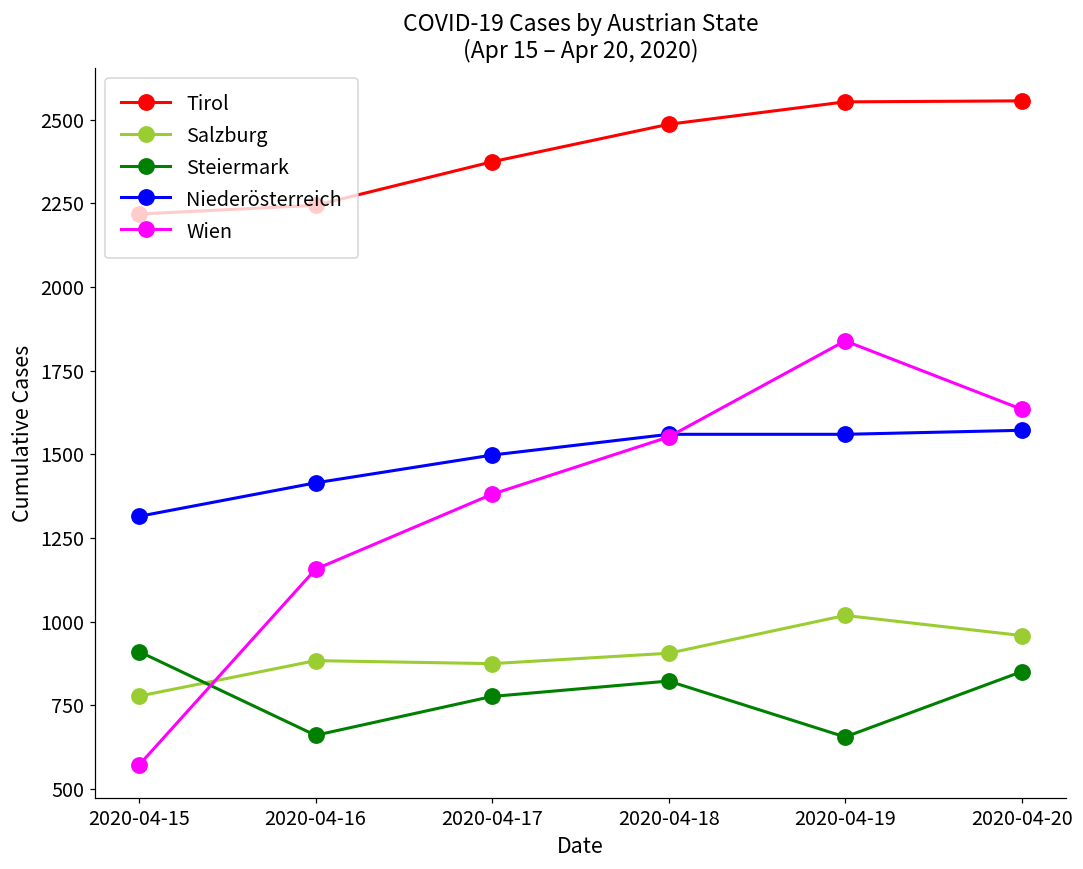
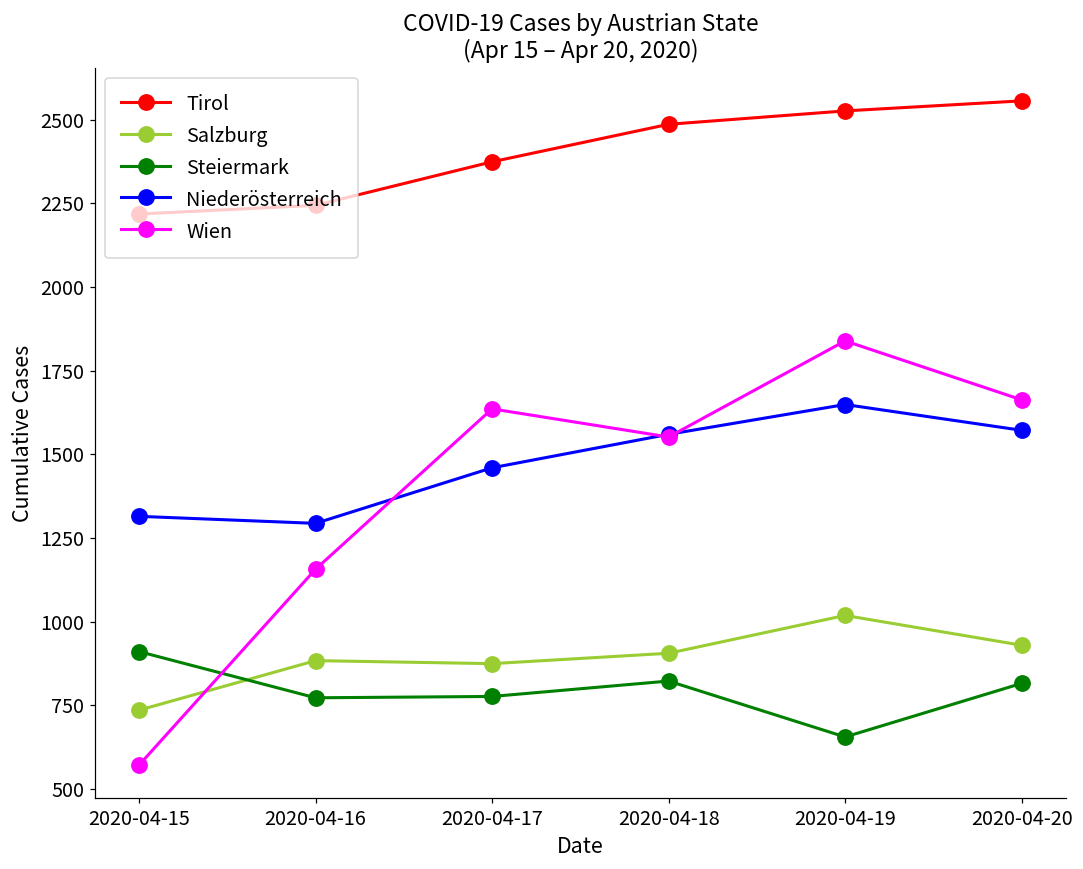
Salzburg, 2020-04-15: 780 -> 740
Steiermark, 2020-04-16: 660 -> 770
Niederösterreich, 2020-04-16: 1420 -> 1290
Niederösterreich, 2020-04-17: 1500 -> 1460
Wien, 2020-04-17: 1380 -> 1640
Tirol, 2020-04-19: 2550 -> 2530
Niederösterreich, 2020-04-19: 1560 -> 1650
Salzburg, 2020-04-20: 960 -> 930
Steiermark, 2020-04-20: 850 -> 820
Wien, 2020-04-20: 1640 -> 1660
